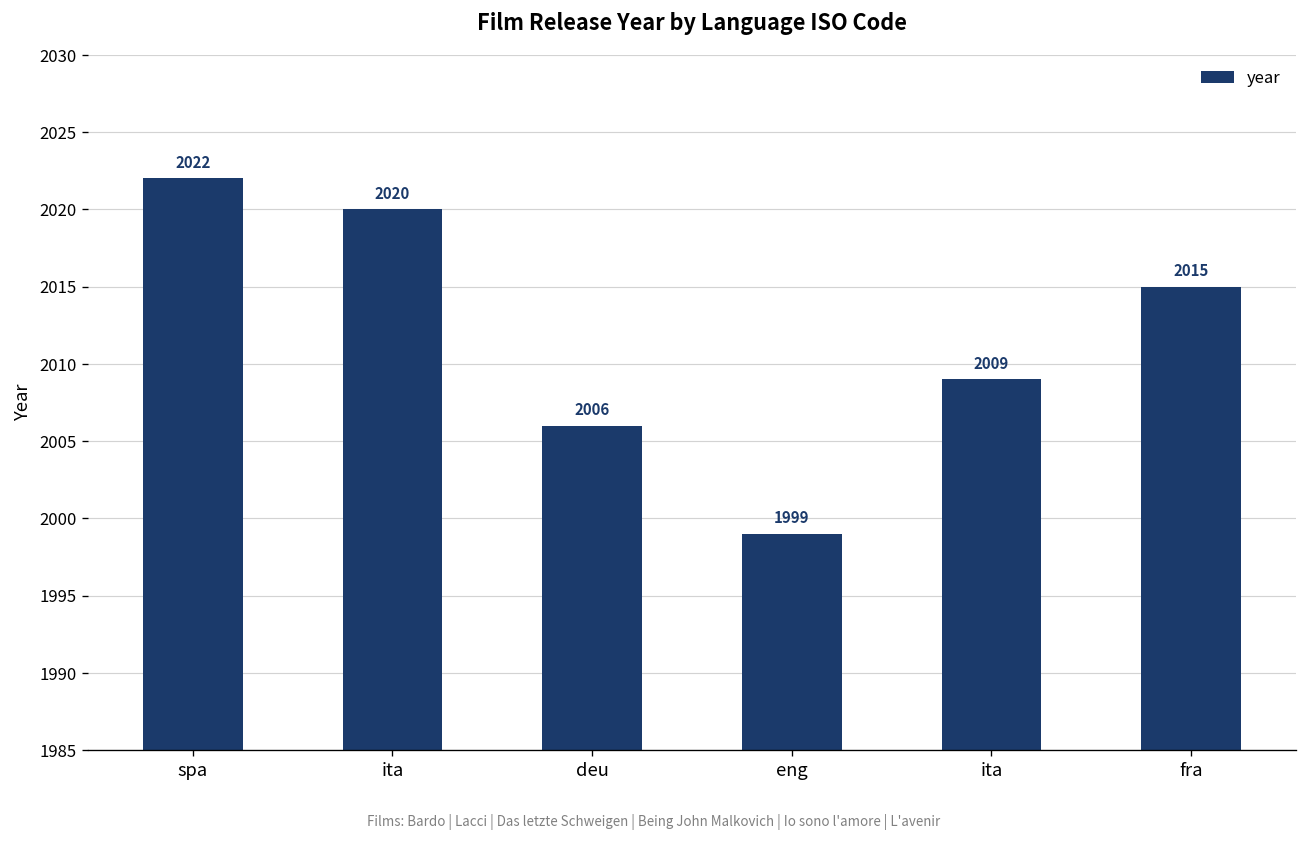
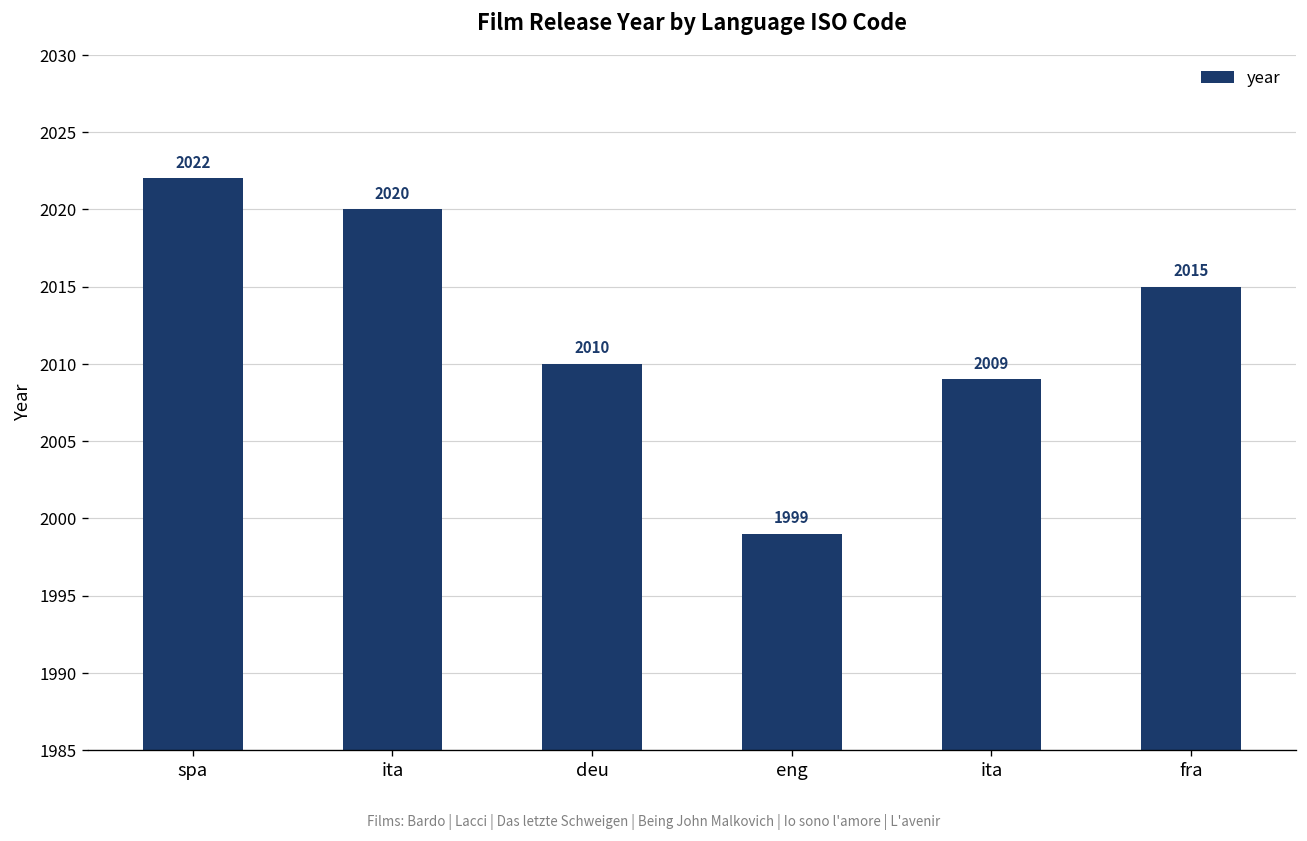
deu: 2006 -> 2010
